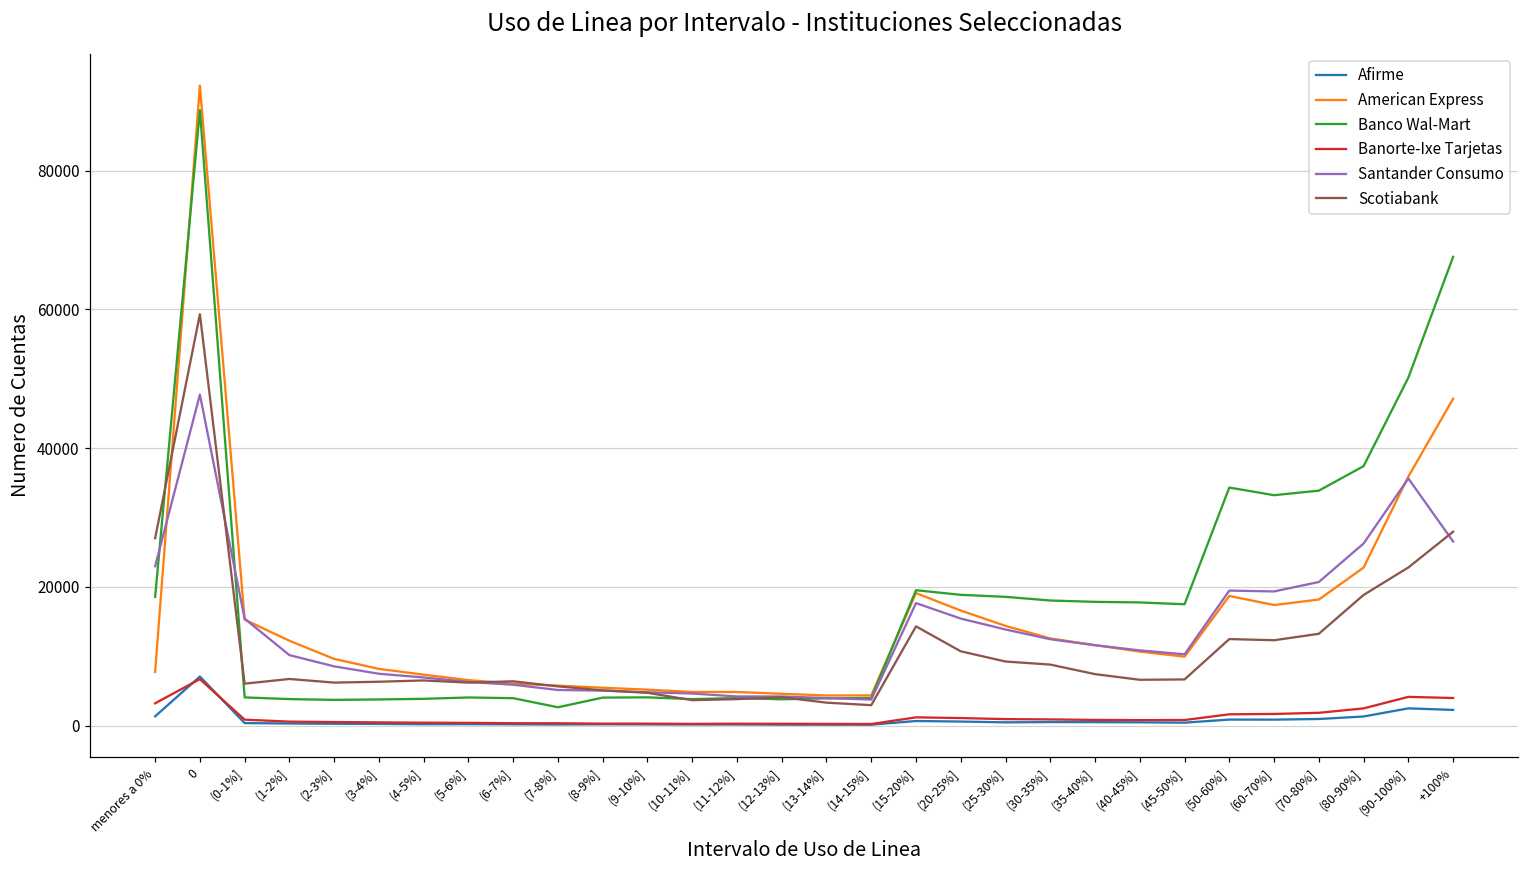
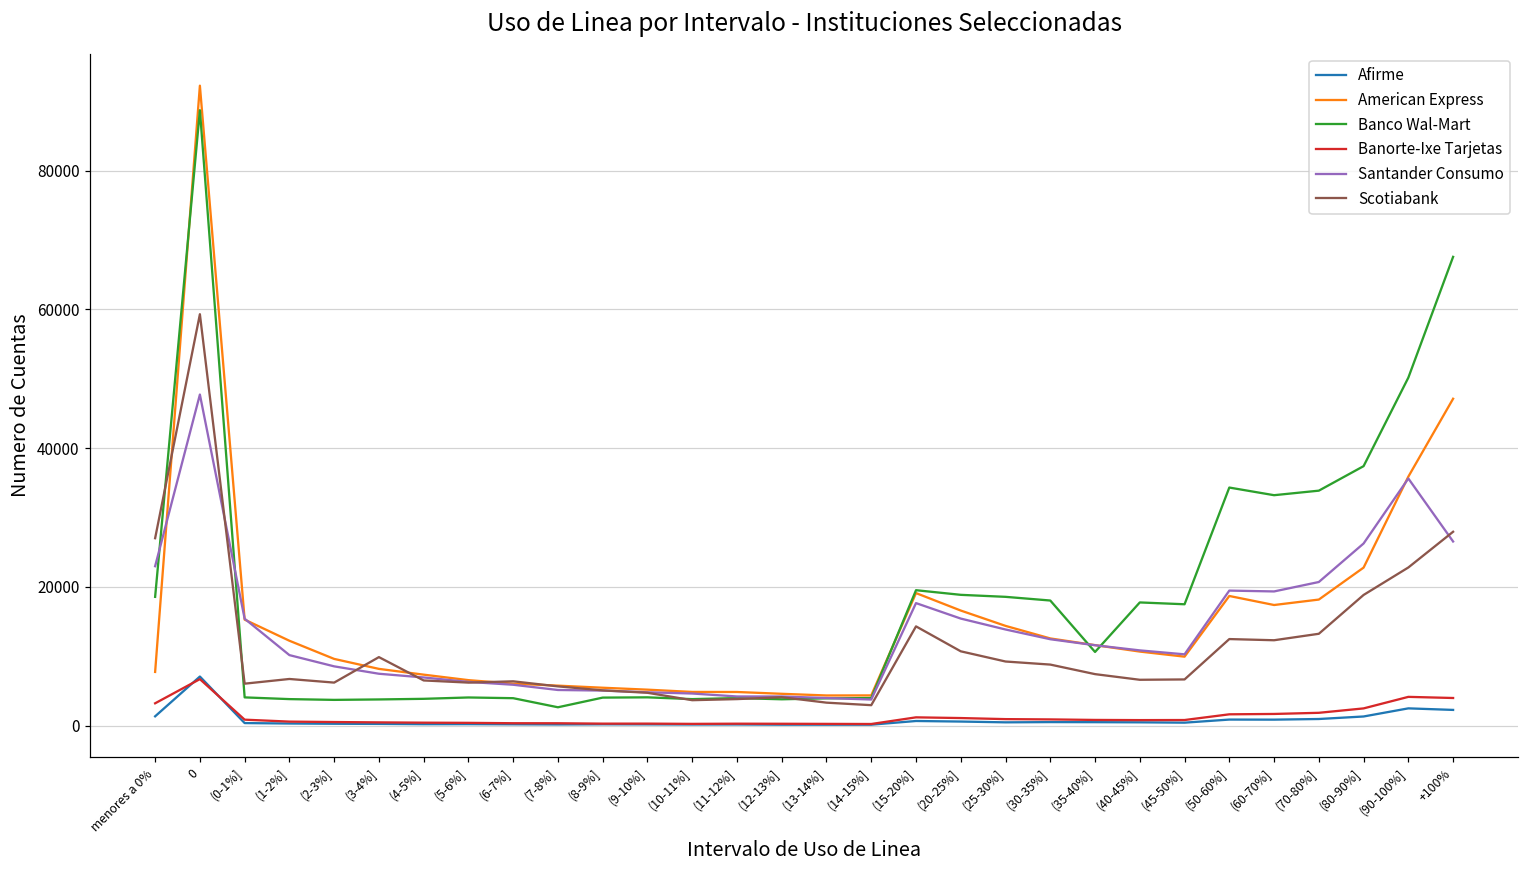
Scotiabank, (3-4%]: 6000 -> 10000
Banco Wal-Mart, (35-40%]: 18000 -> 11000
